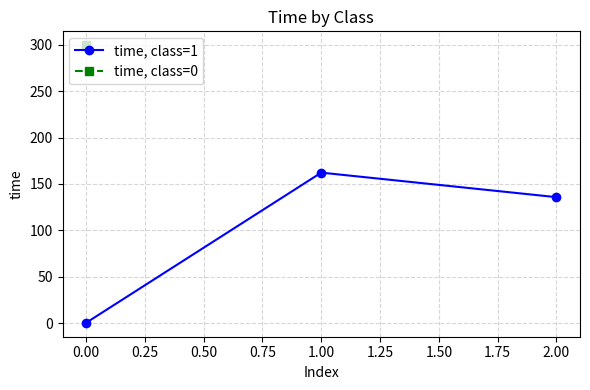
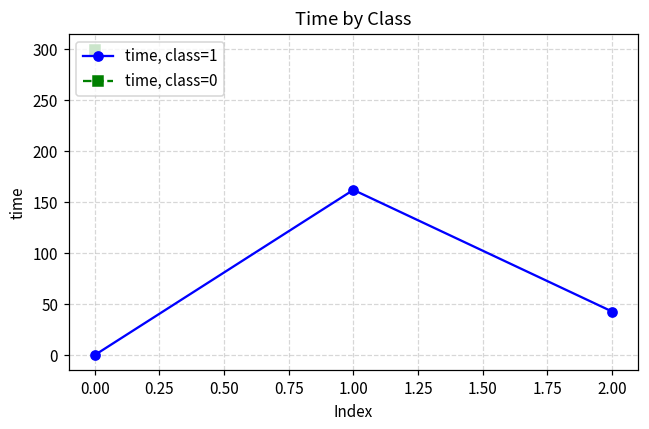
time, class=1, 2.00: 140 -> 40
